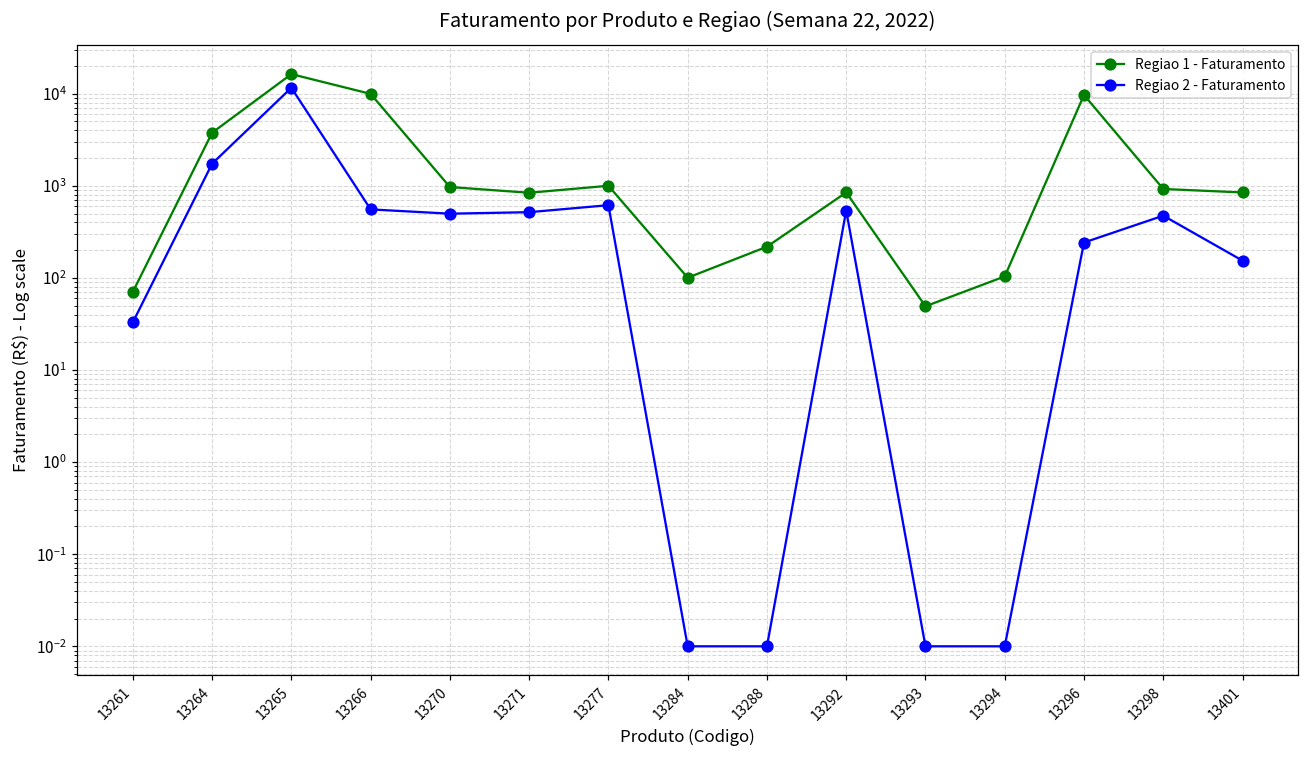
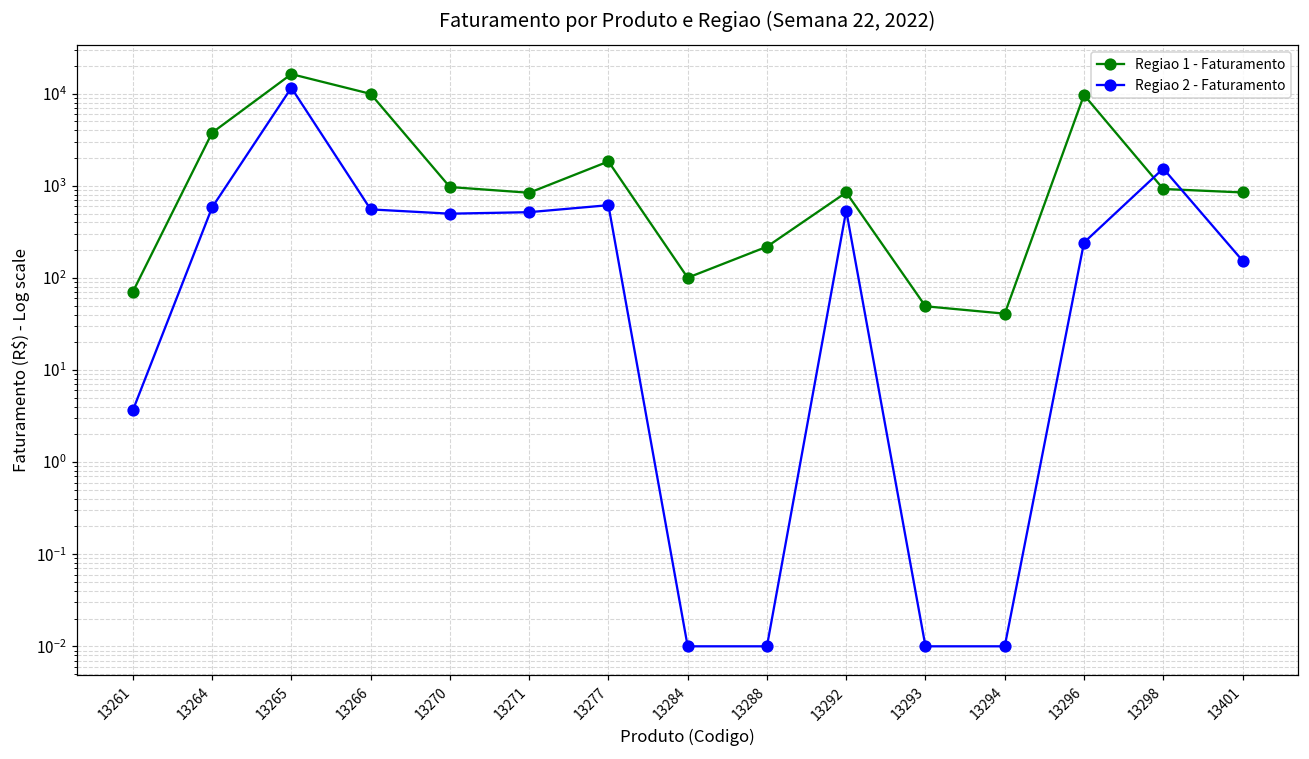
Regiao 2 - Faturamento, 13261: 33 -> 4
Regiao 2 - Faturamento, 13264: 1700 -> 600
Regiao 1 - Faturamento, 13277: 1000 -> 1800
Regiao 1 - Faturamento, 13294: 100 -> 40
Regiao 2 - Faturamento, 13298: 500 -> 1500
